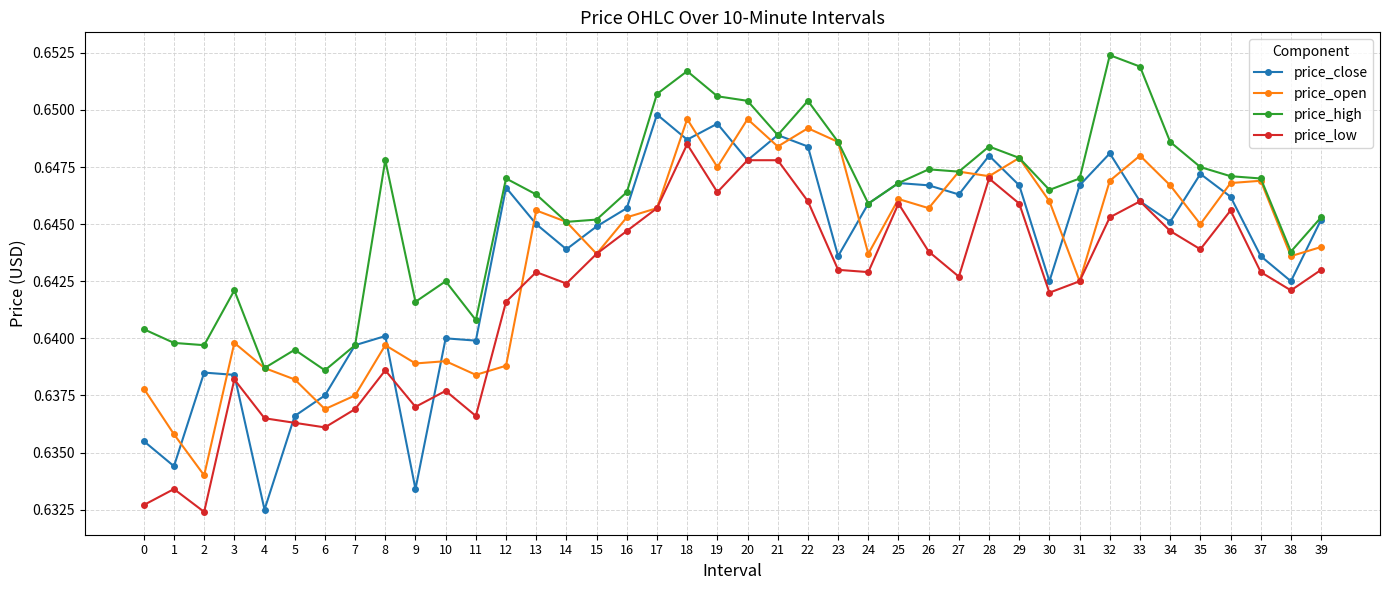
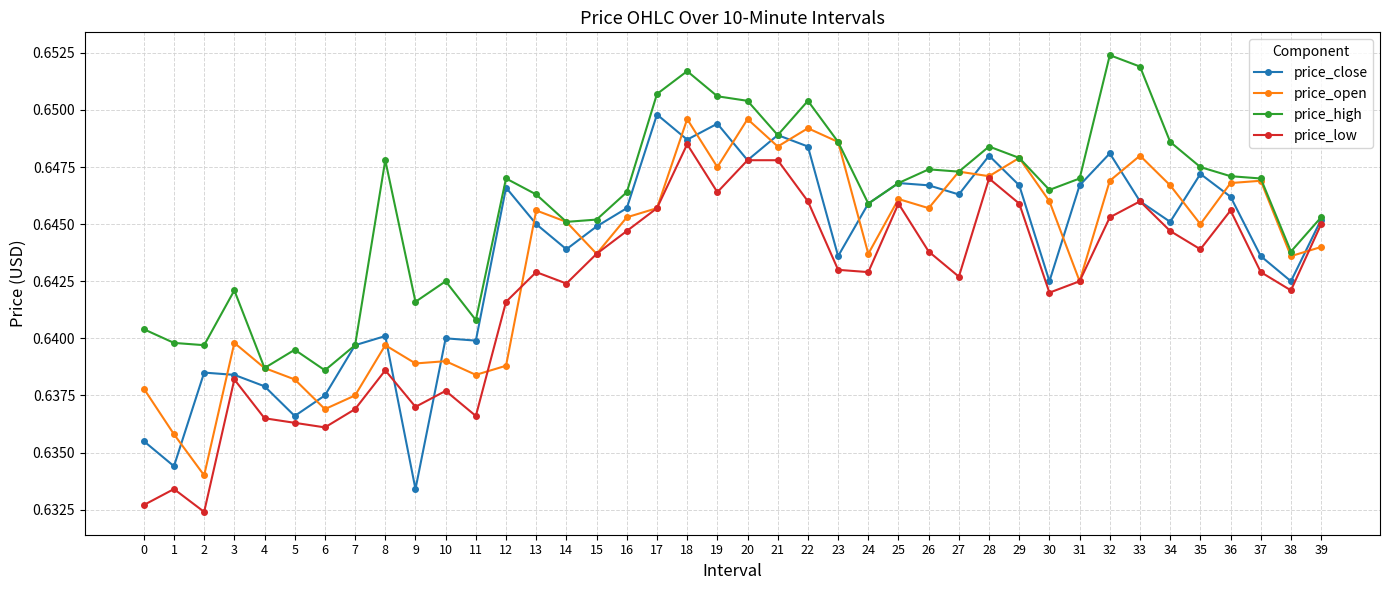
price_close, 4: 0.6325 -> 0.6379
price_low, 39: 0.643 -> 0.645
